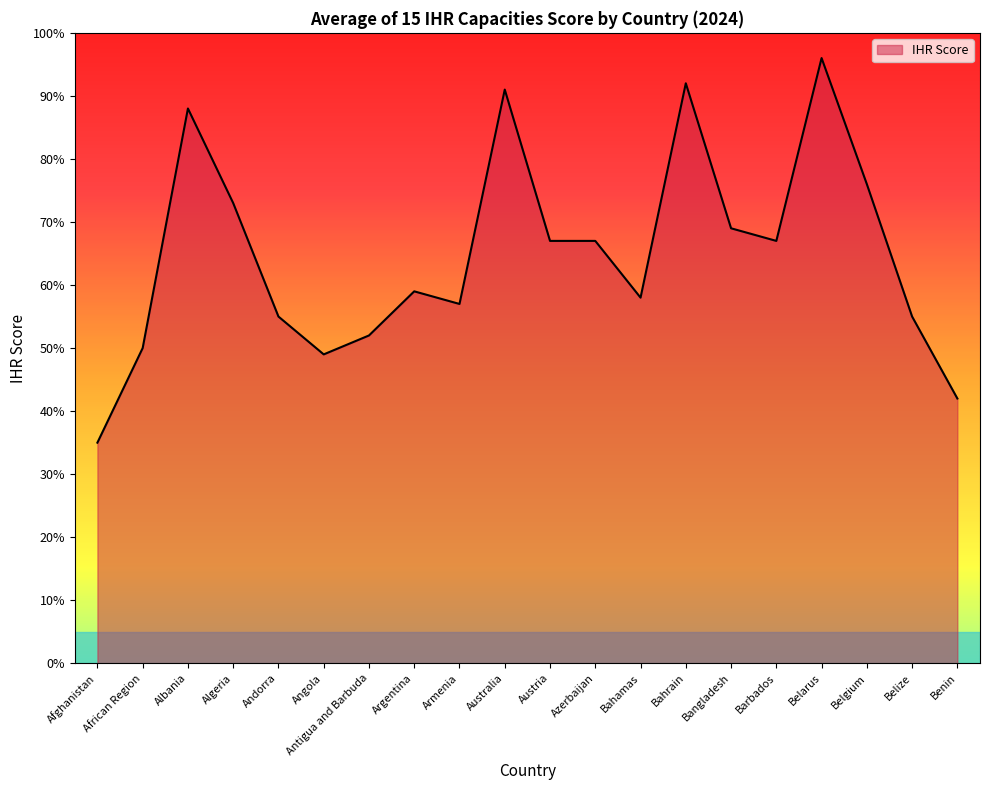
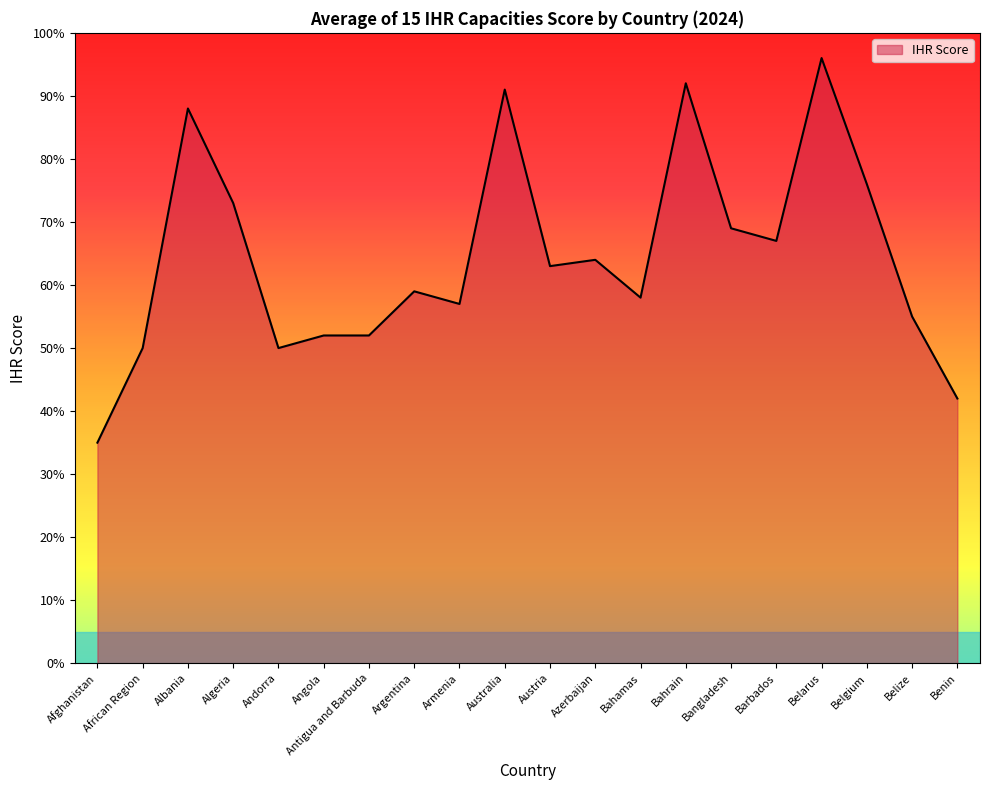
Andorra: 55% -> 50%
Angola: 49% -> 52%
Austria: 67% -> 63%
Azerbaijan: 67% -> 64%
